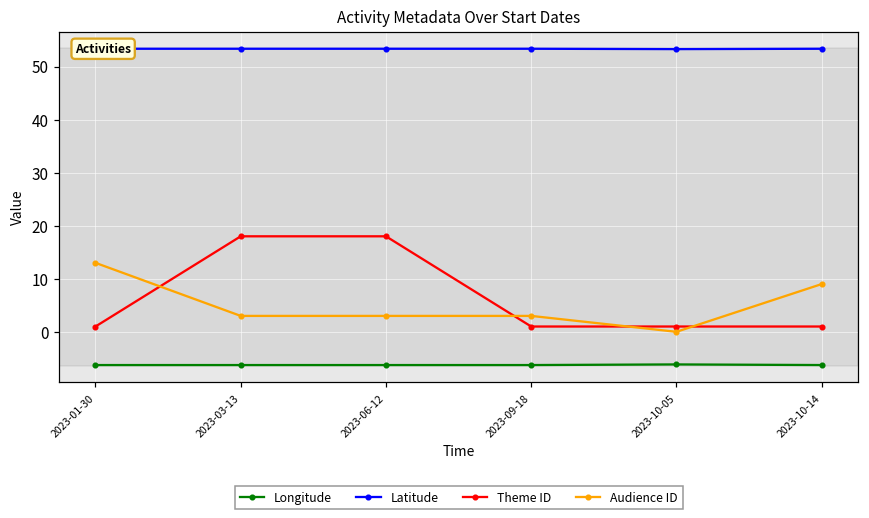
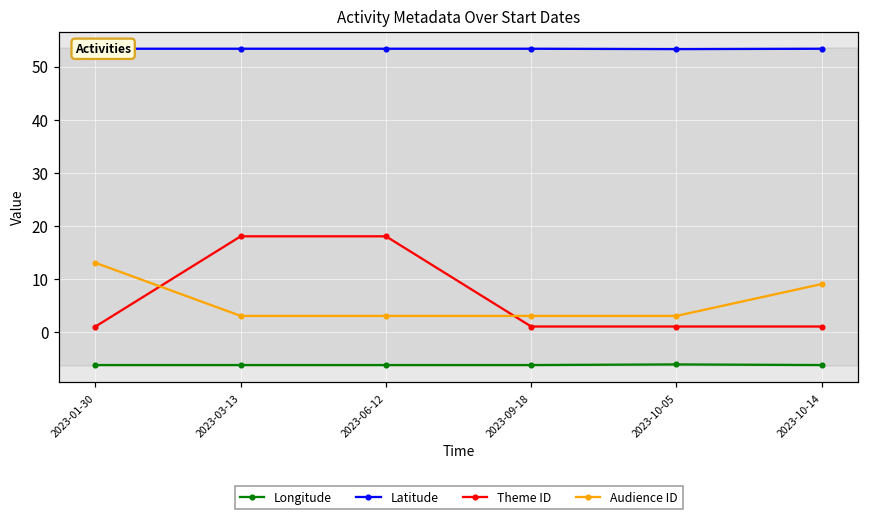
Audience ID, 2023-10-05: 0 -> 3
